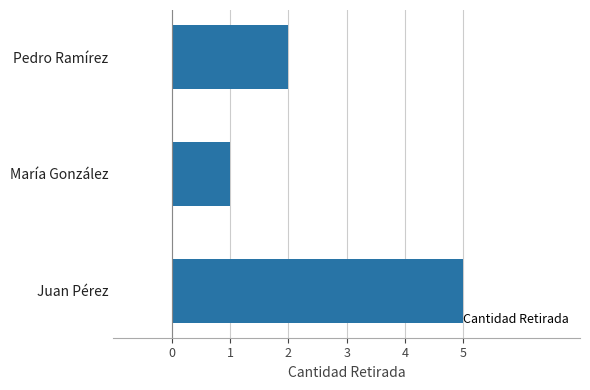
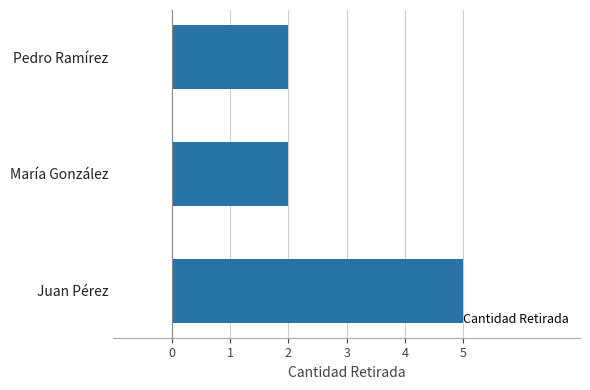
María González: 1 -> 2
